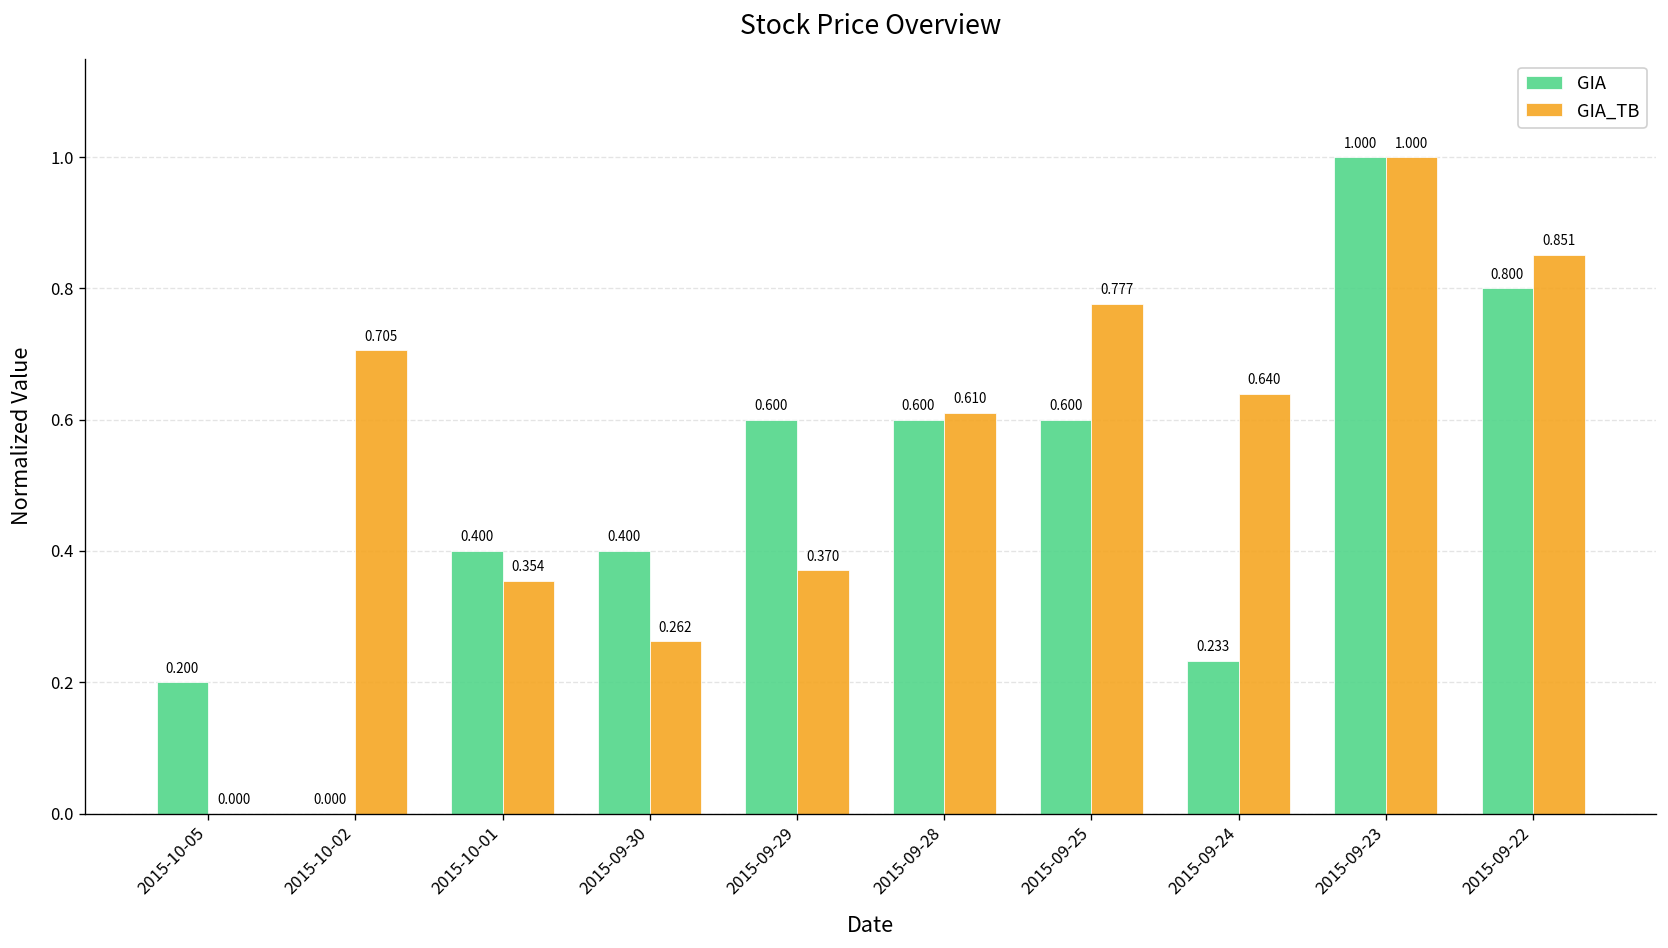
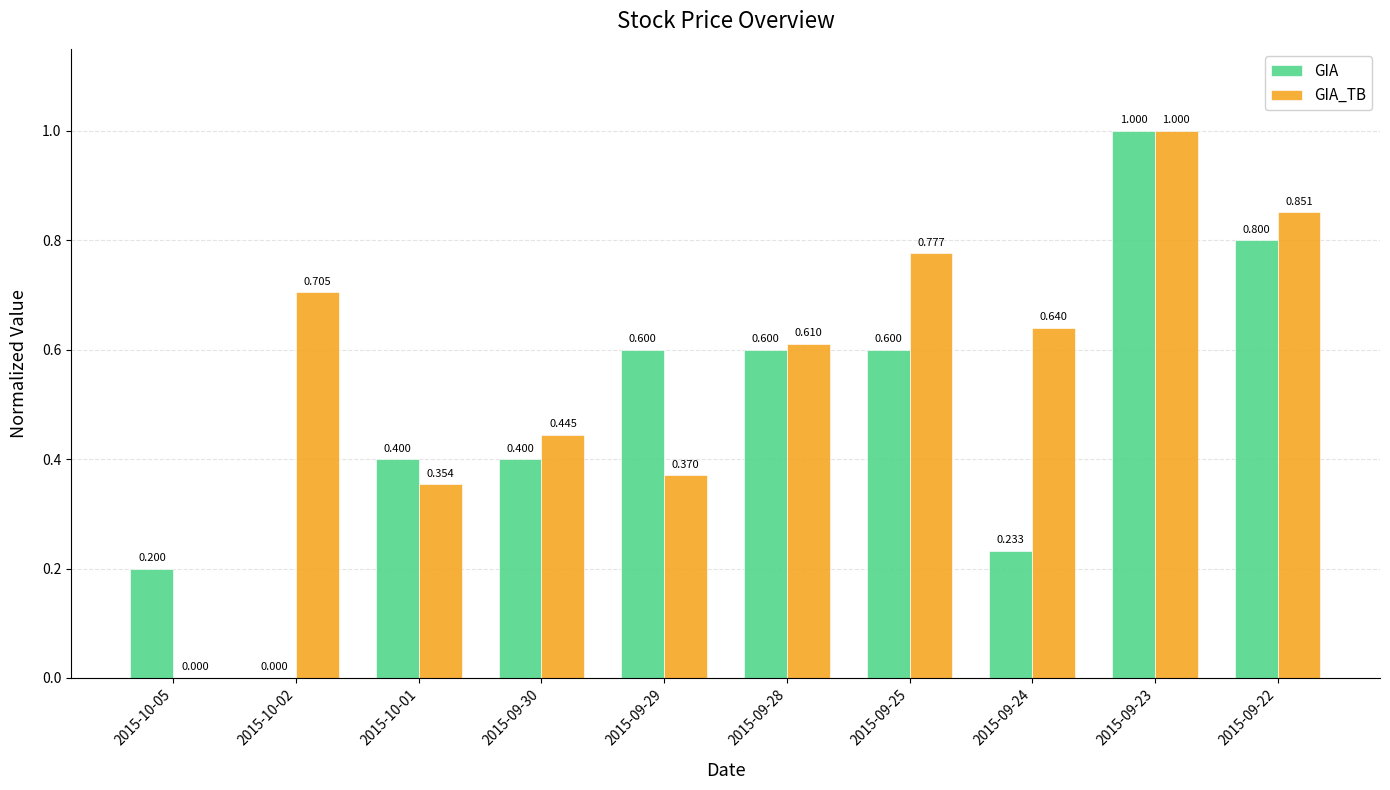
GIA_TB, 2015-09-30: 0.262 -> 0.445
